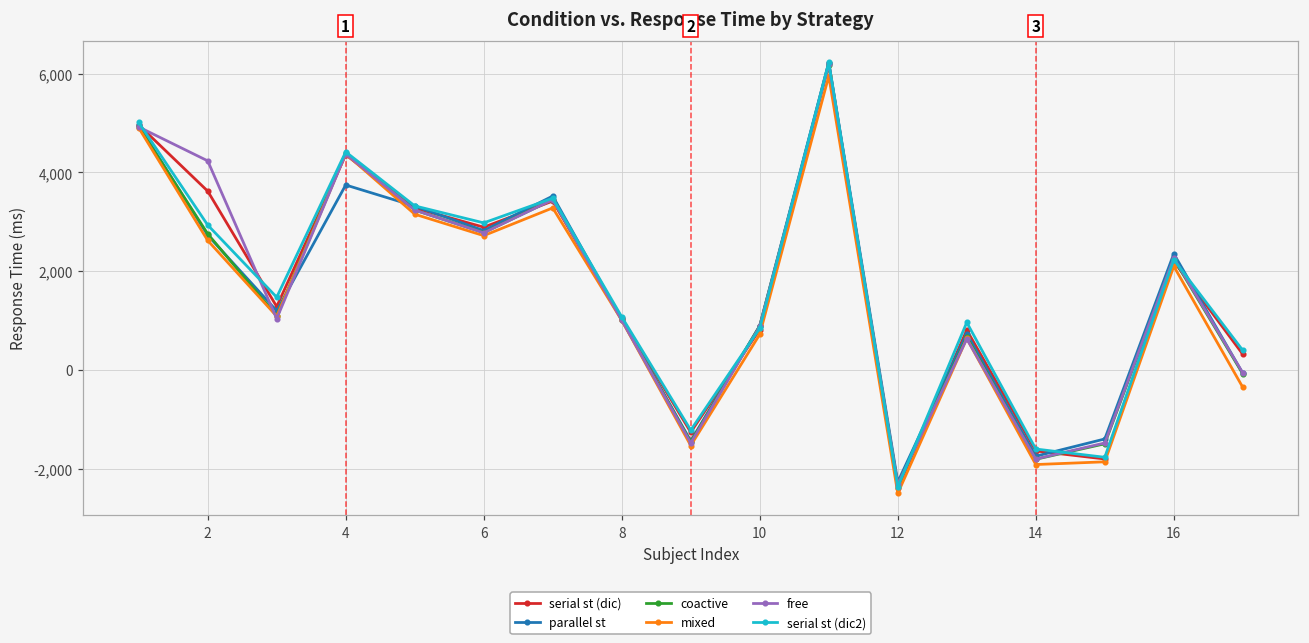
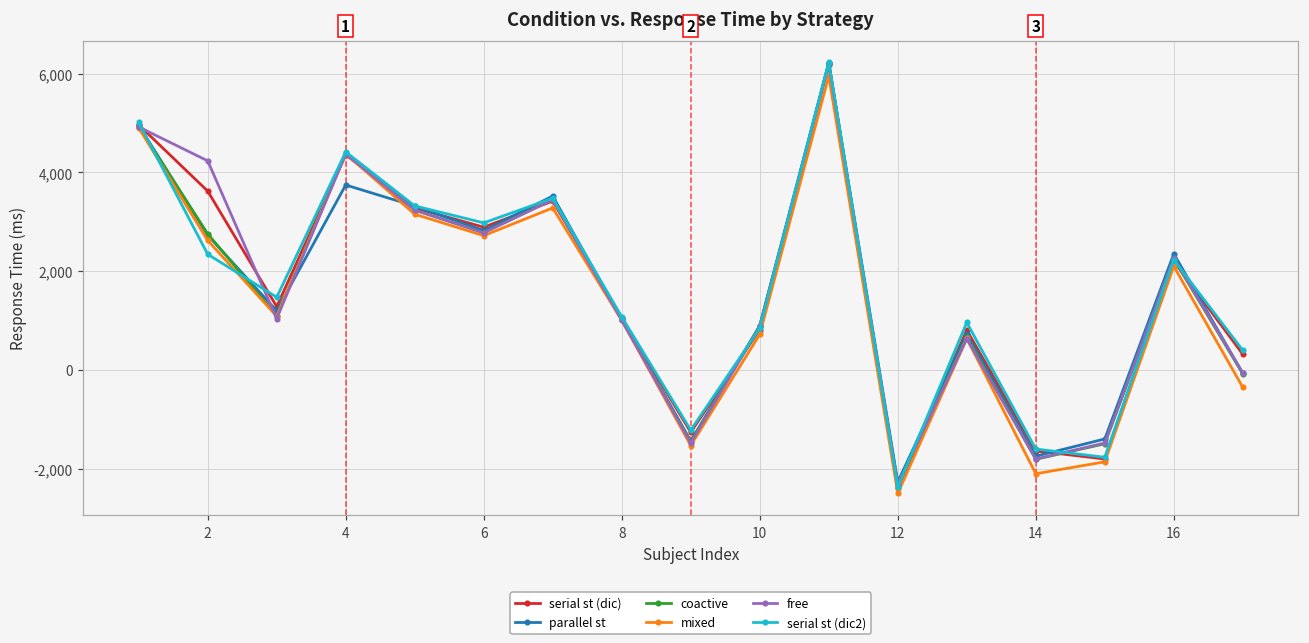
serial st (dic2), 2: 2,900 -> 2,300
mixed, 14: -1,900 -> -2,100
